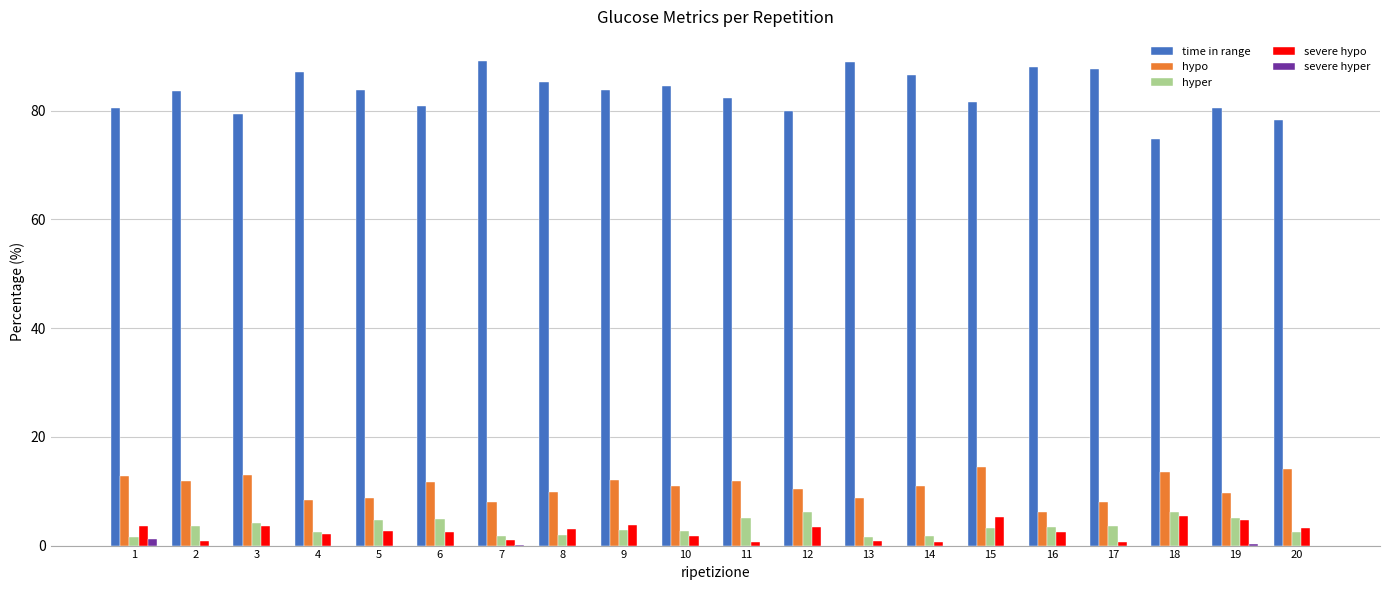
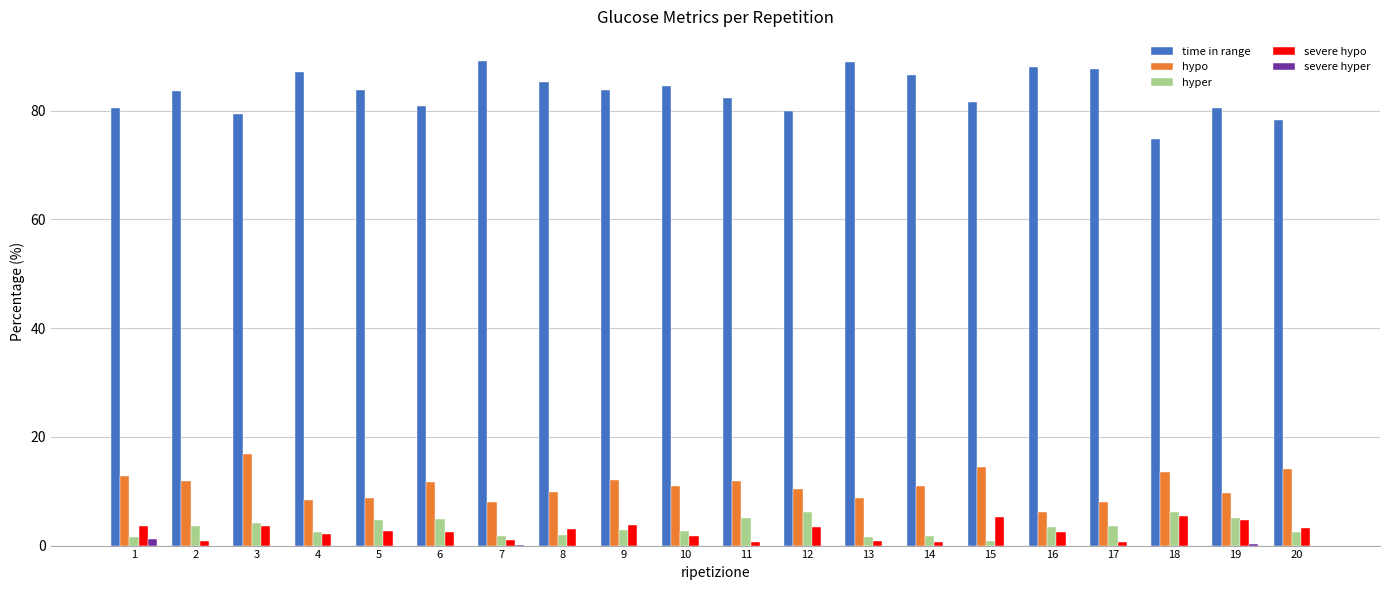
hypo, 3: 13 -> 17
hyper, 15: 3 -> 1
